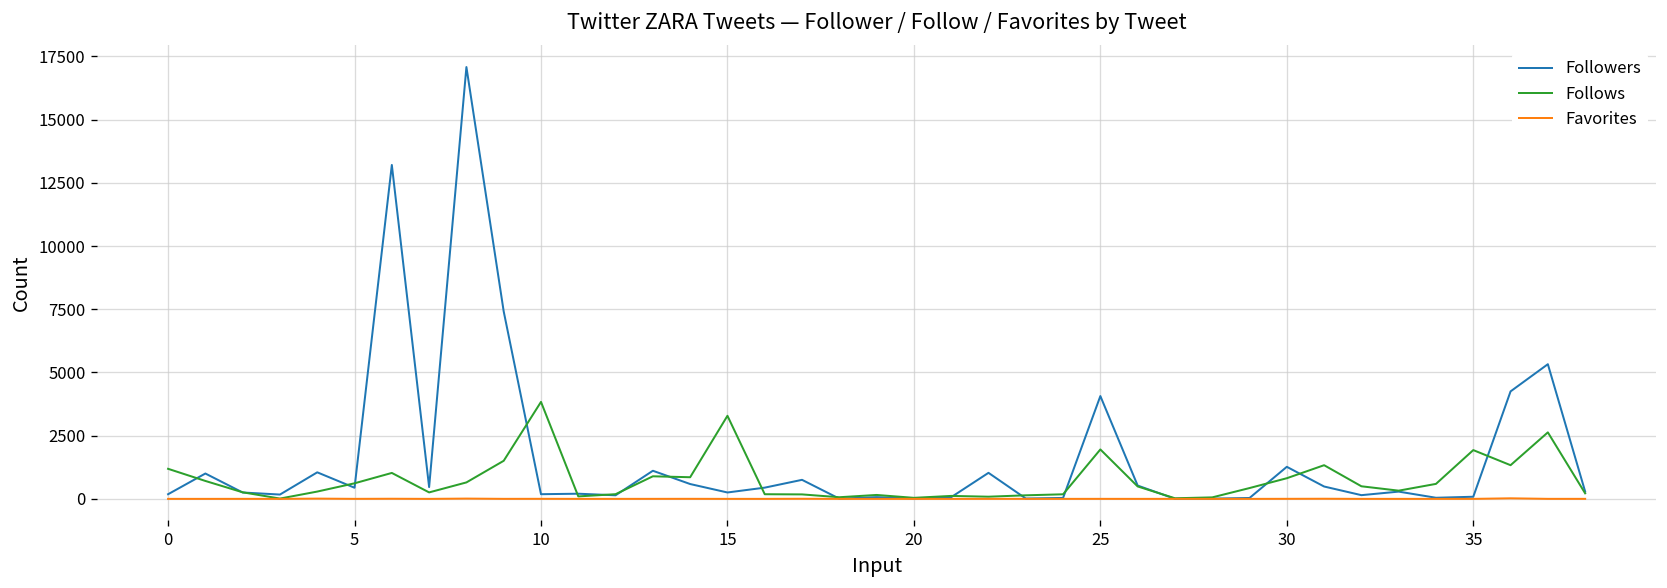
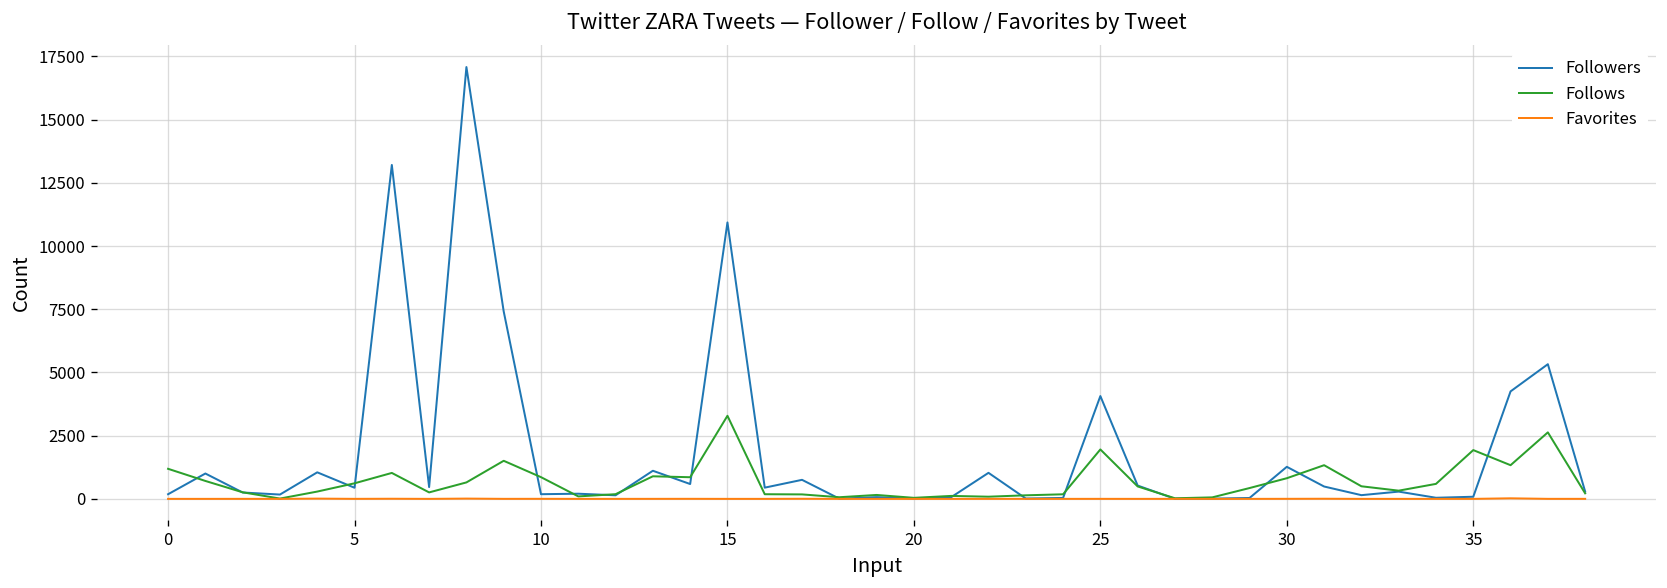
Follows, 10: 3800 -> 900
Followers, 15: 300 -> 10900
